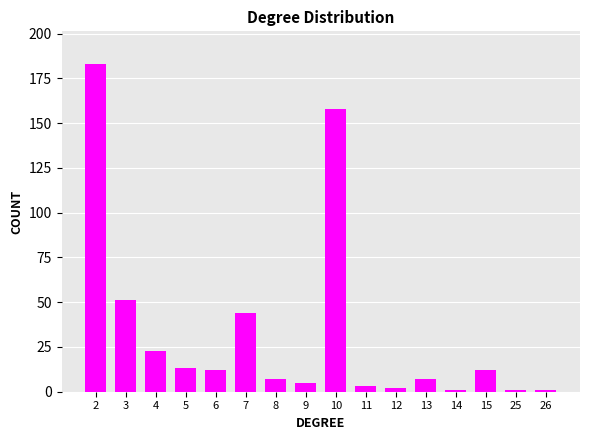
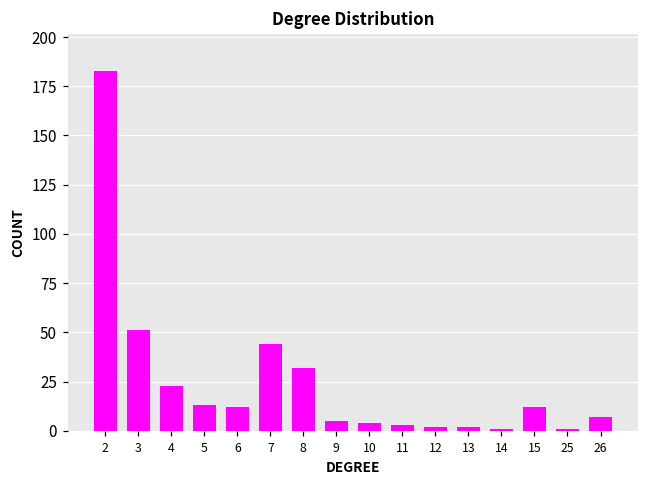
8: 7 -> 32
10: 158 -> 4
13: 7 -> 2
26: 1 -> 7
